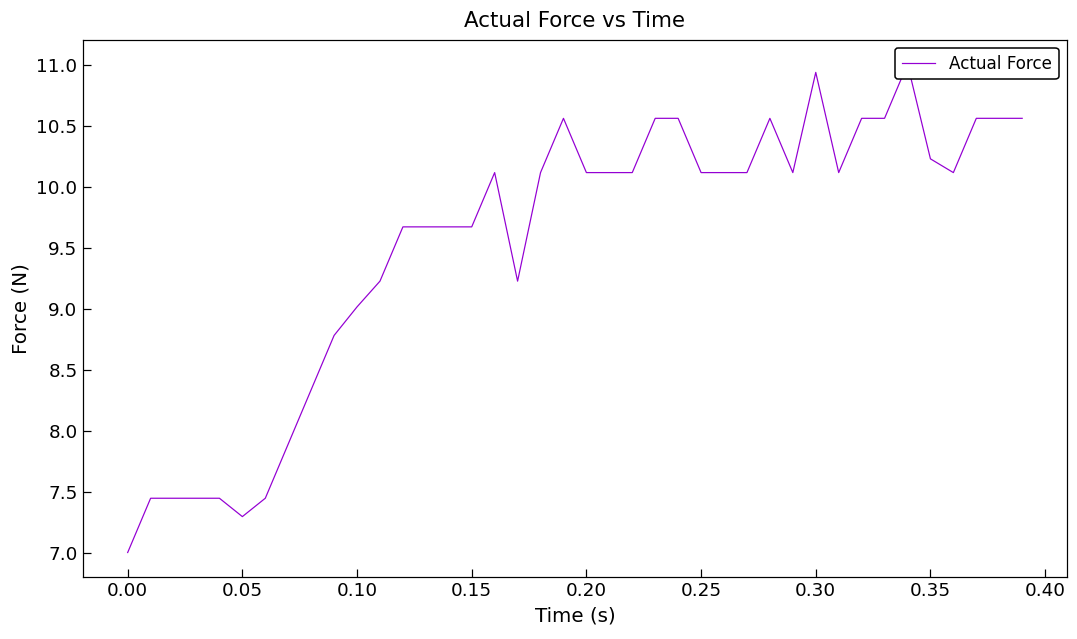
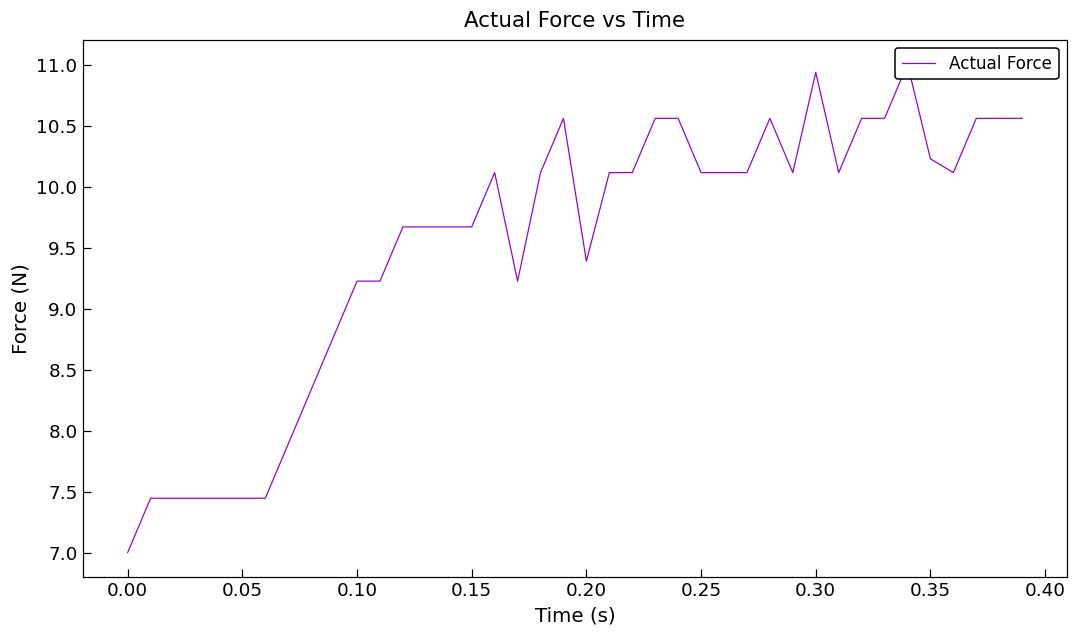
0.05: 7.30 -> 7.45
0.10: 9.01 -> 9.23
0.20: 10.12 -> 9.39
